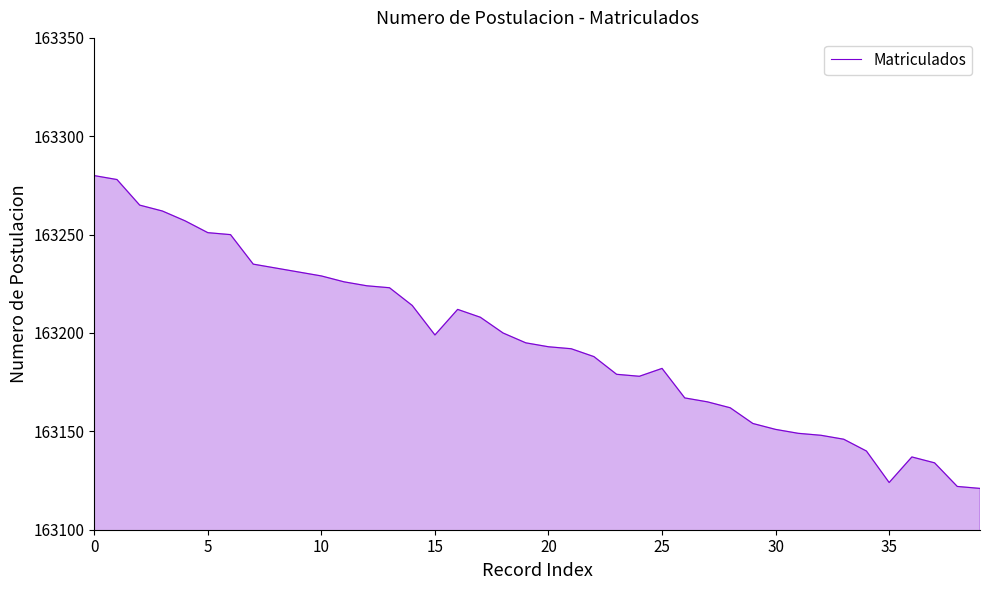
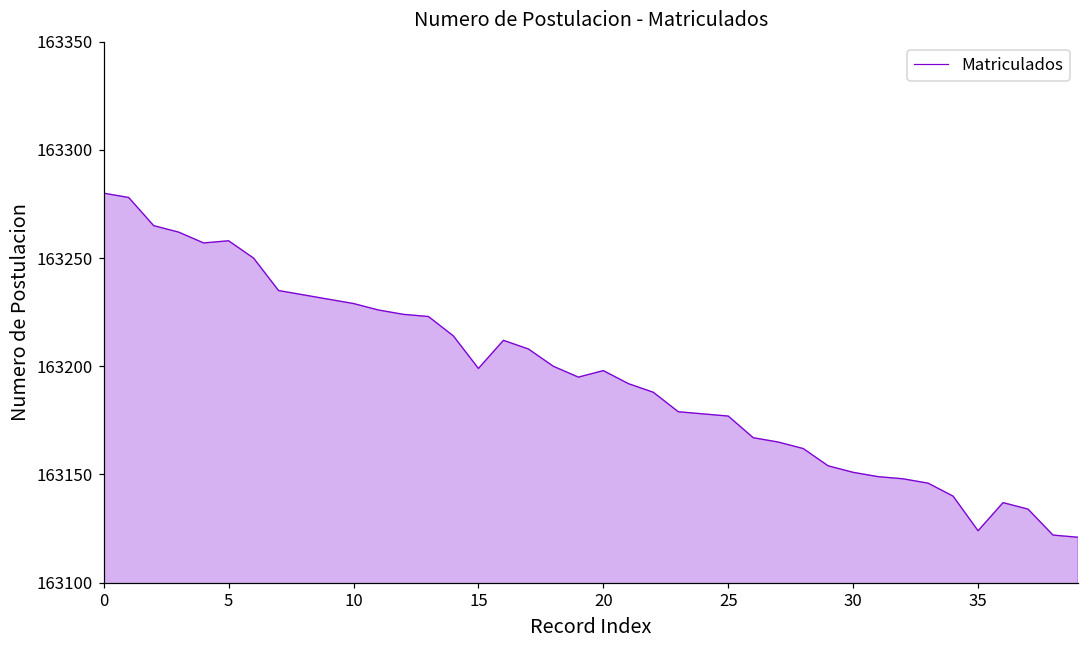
5: 163251 -> 163258
20: 163193 -> 163198
25: 163182 -> 163177
